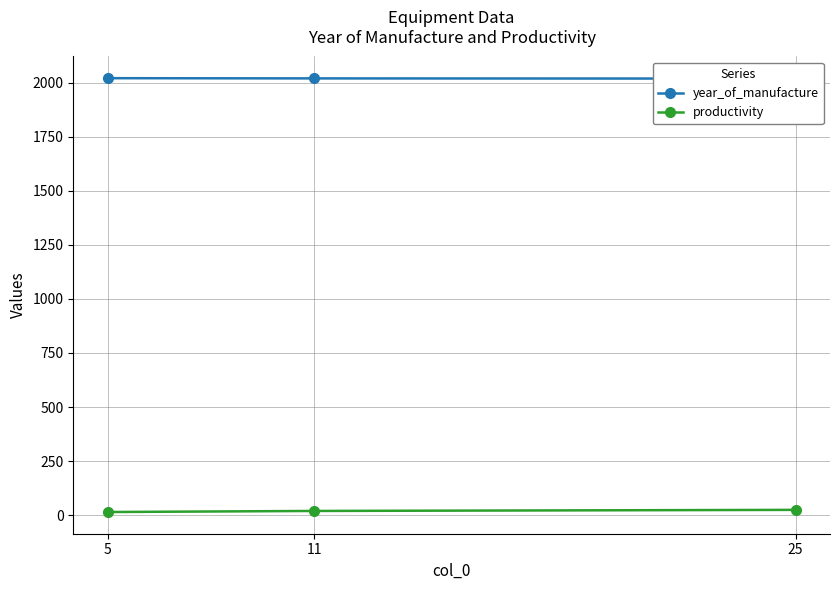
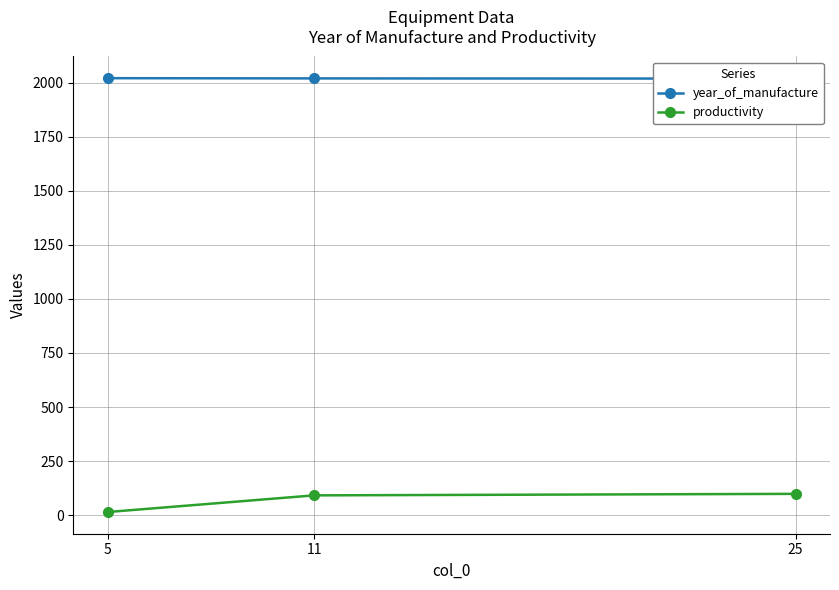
productivity, 11: 20 -> 90
productivity, 25: 30 -> 100
